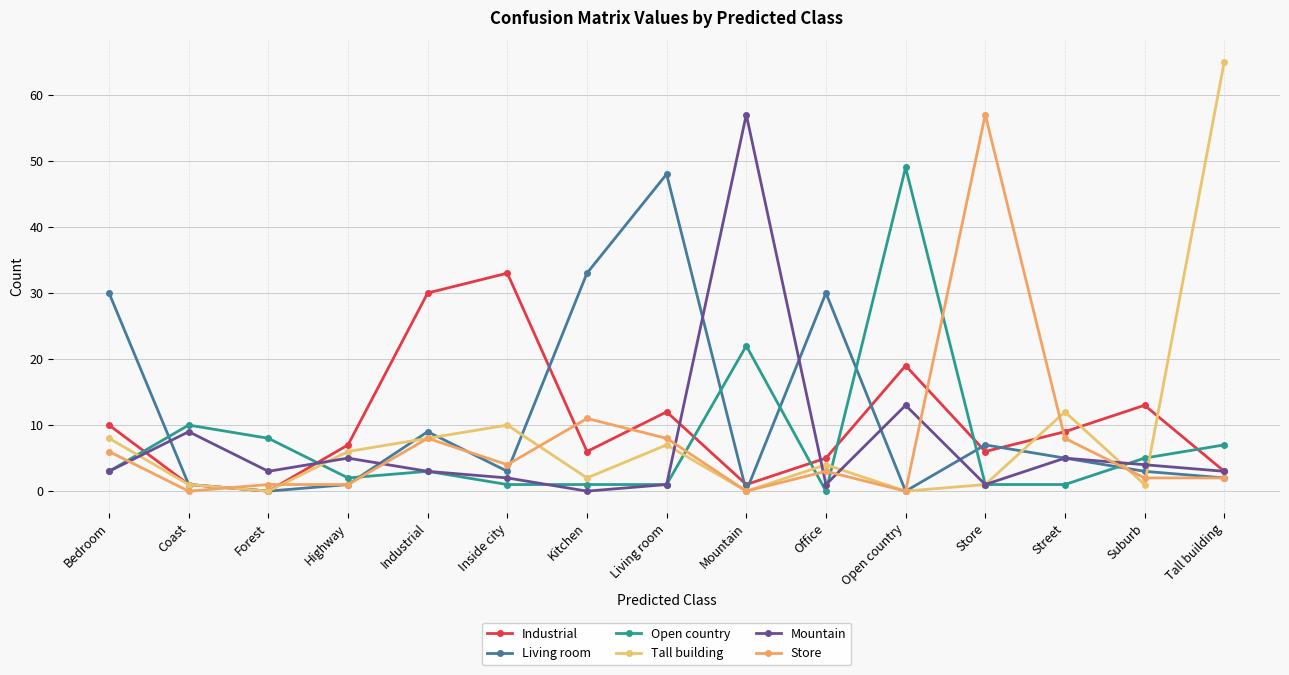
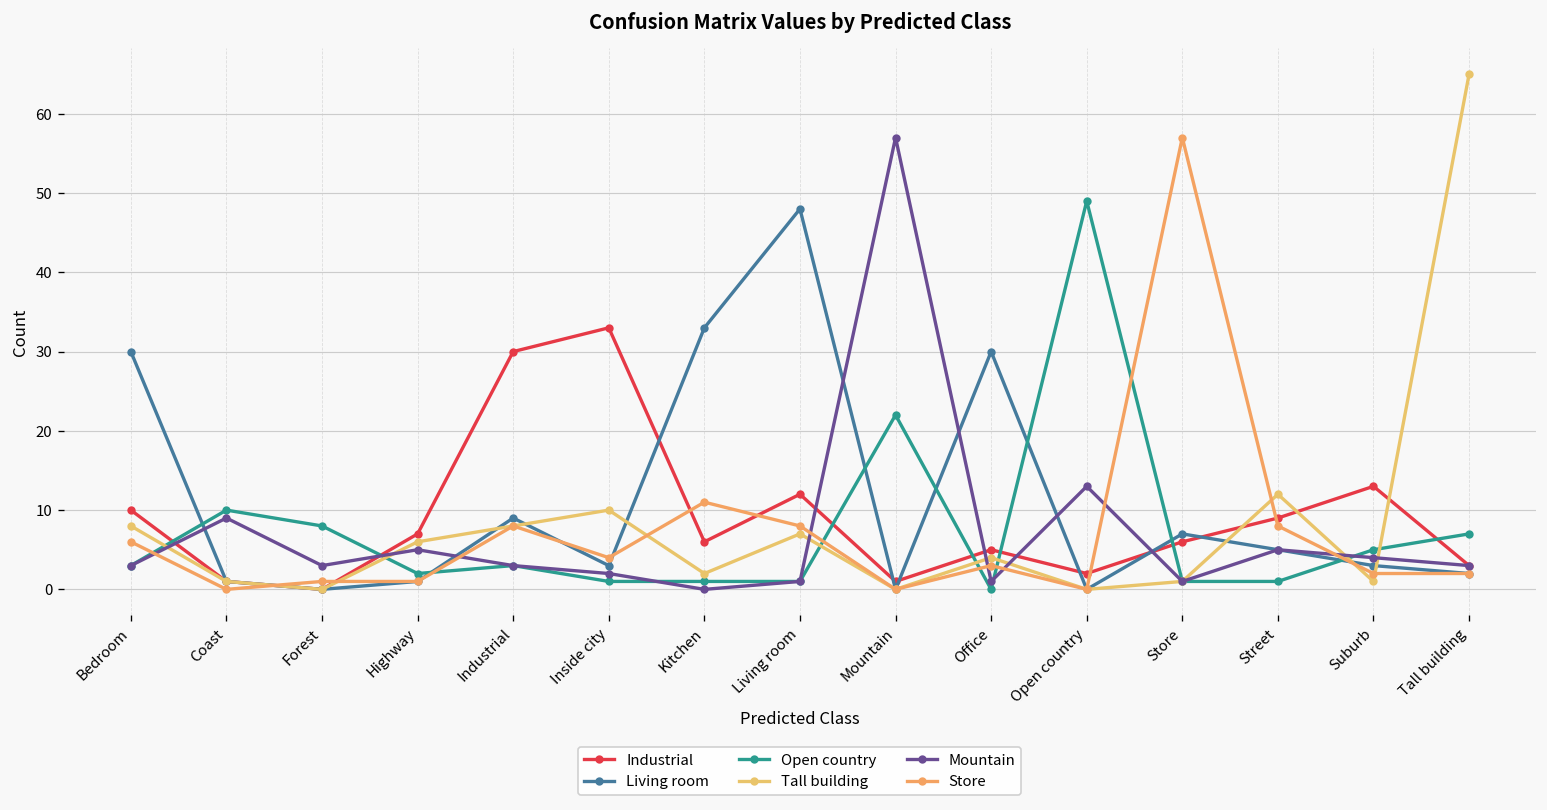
Industrial, Open country: 19 -> 2
